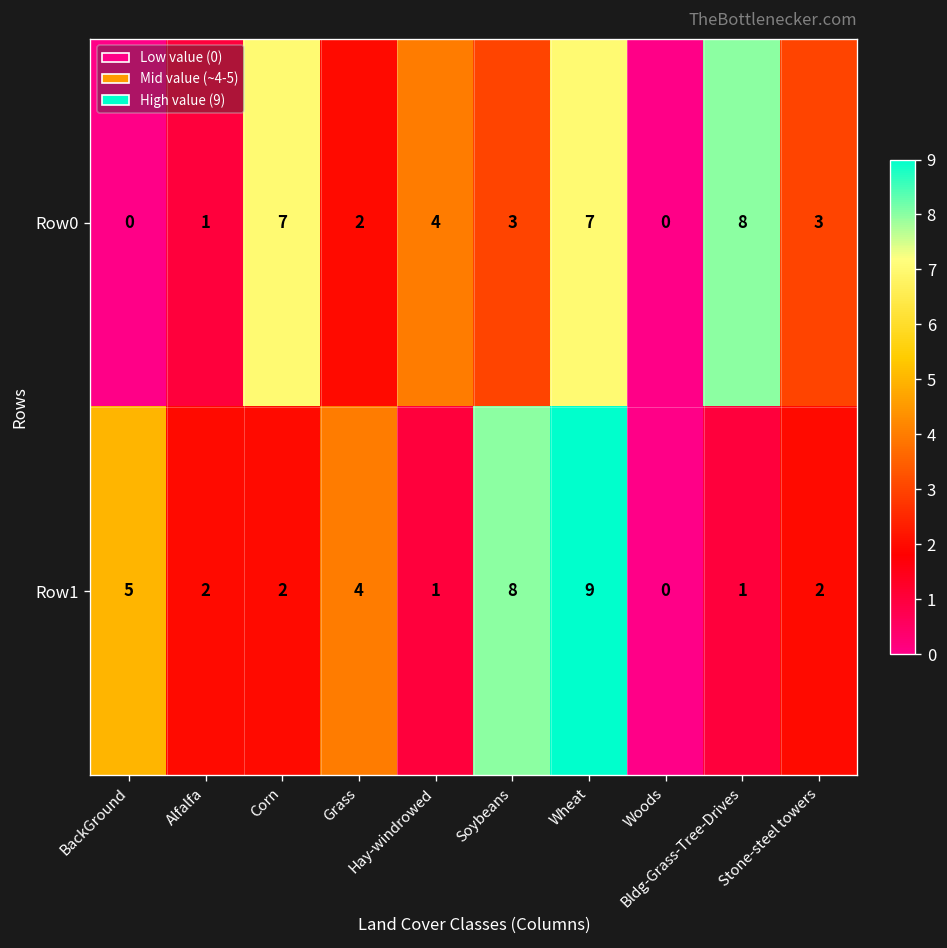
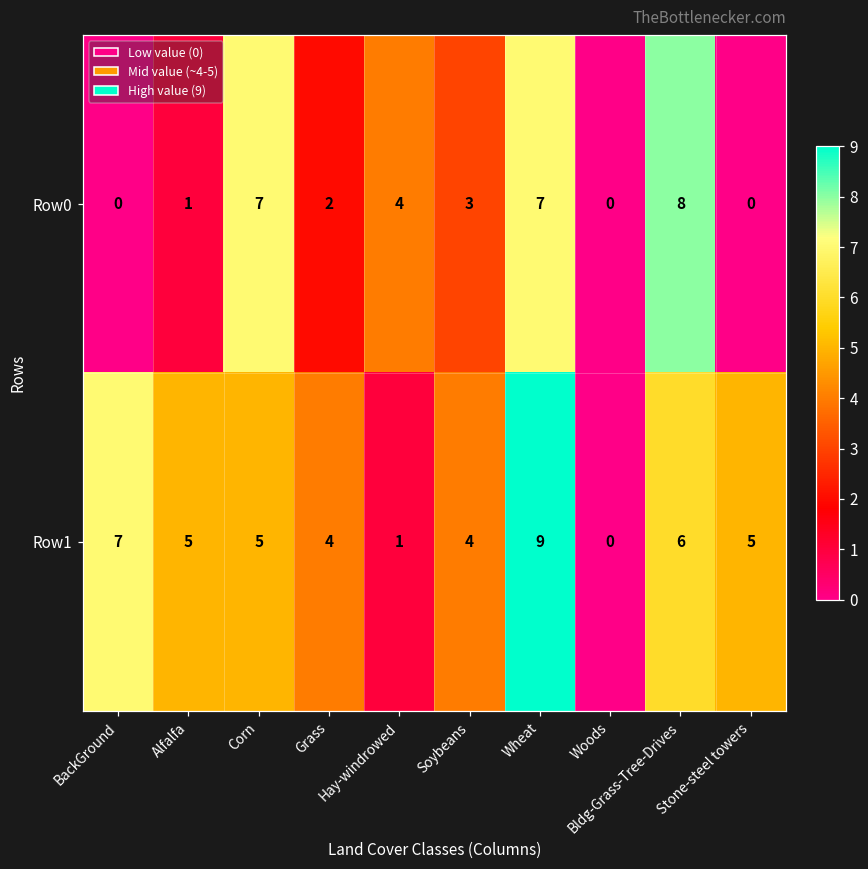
Row0, Stone-steel towers: 3 -> 0
Row1, BackGround: 5 -> 7
Row1, Alfalfa: 2 -> 5
Row1, Corn: 2 -> 5
Row1, Soybeans: 8 -> 4
Row1, Bldg-Grass-Tree-Drives: 1 -> 6
Row1, Stone-steel towers: 2 -> 5
